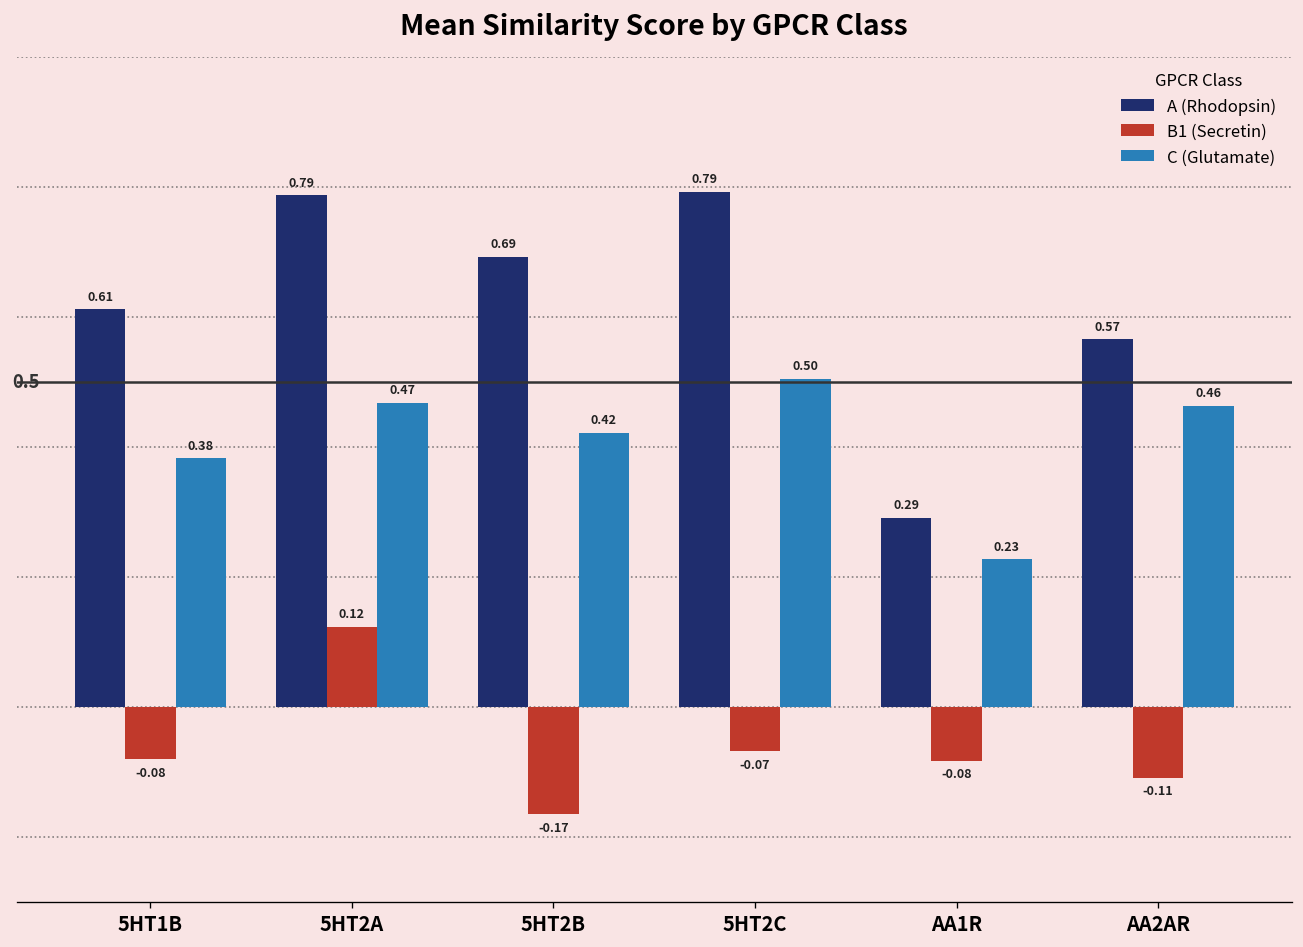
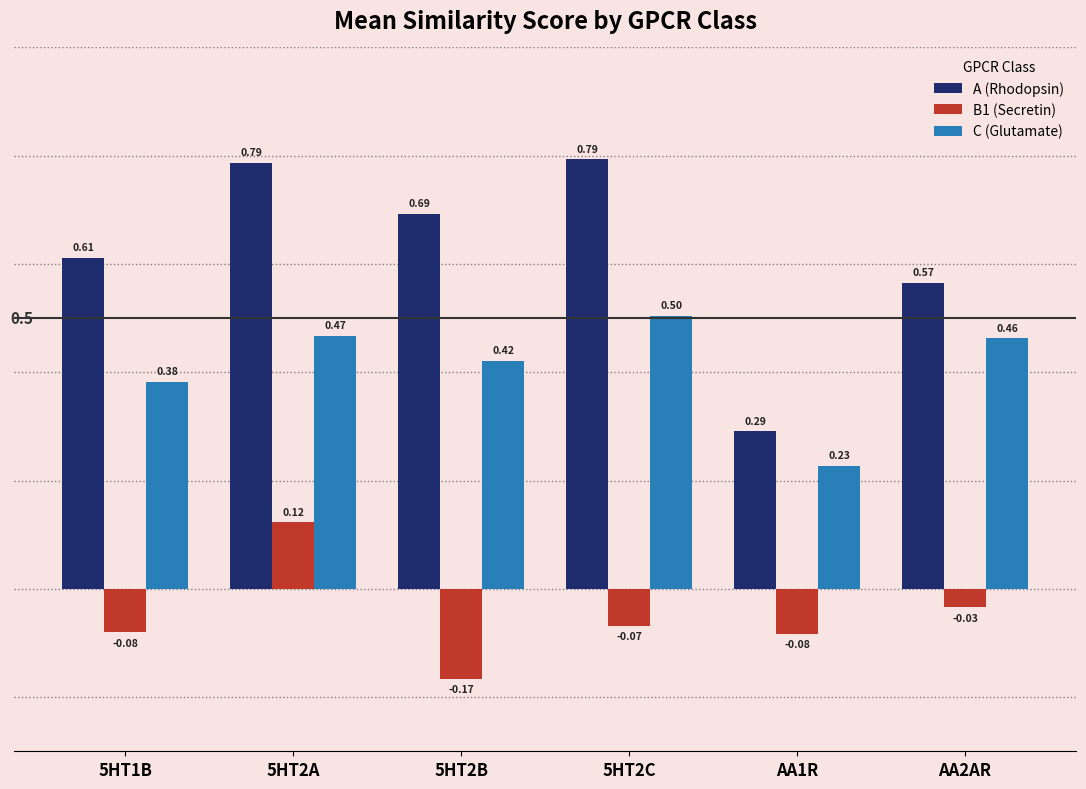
B1 (Secretin), AA2AR: -0.11 -> -0.03
